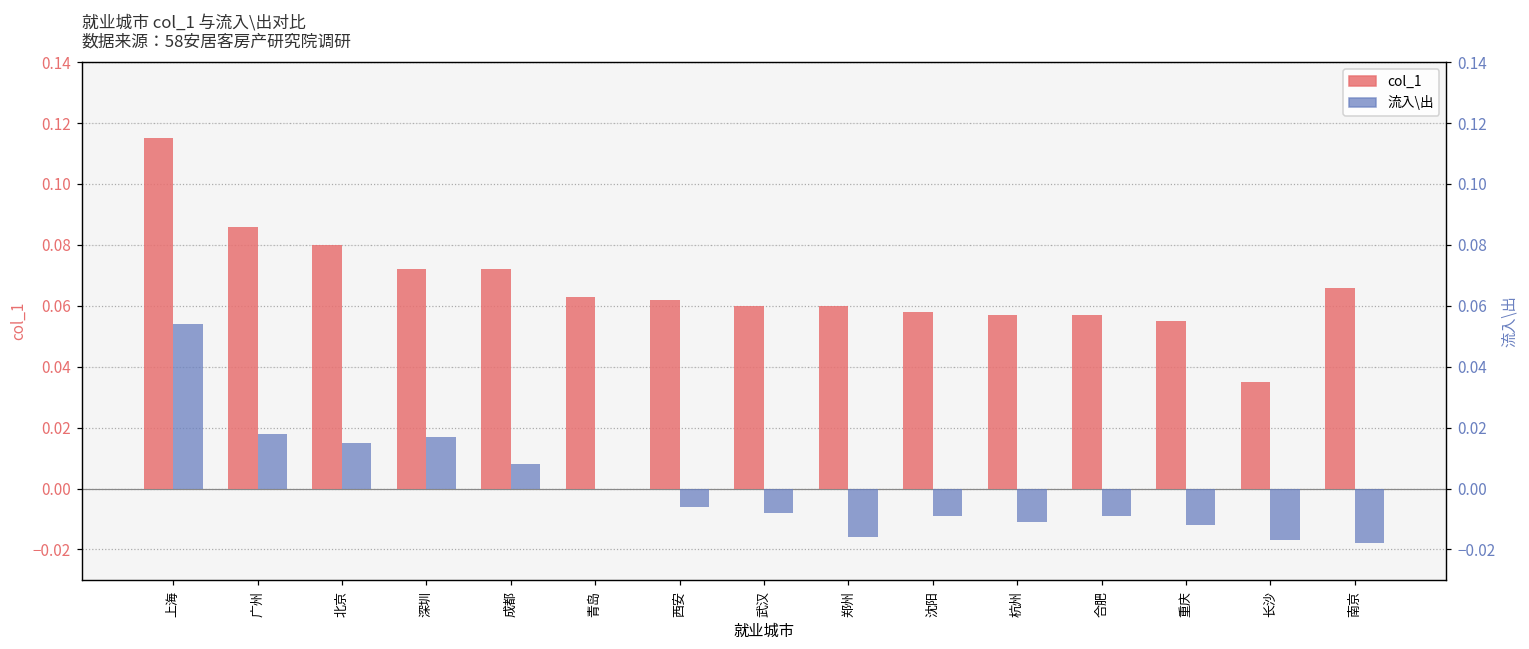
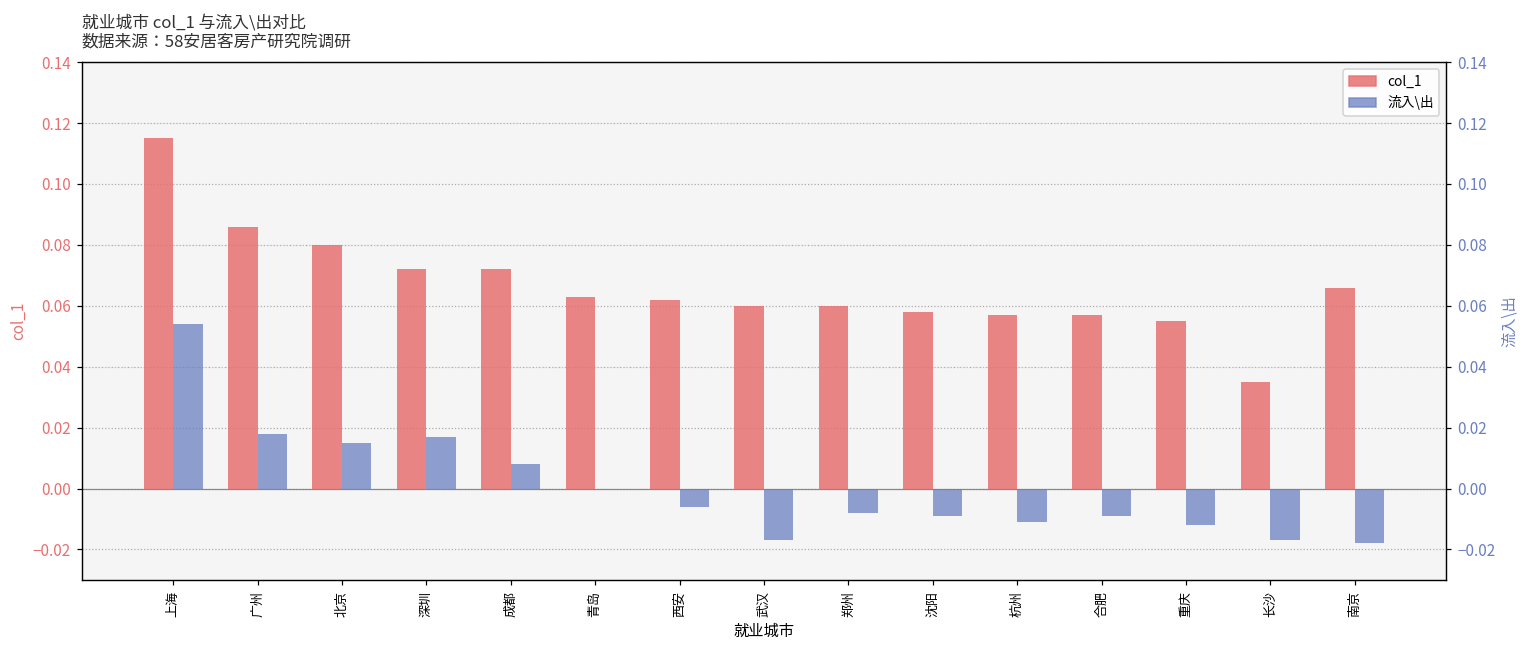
流入\出, 武汉: -0.008 -> -0.017
流入\出, 郑州: -0.016 -> -0.008
